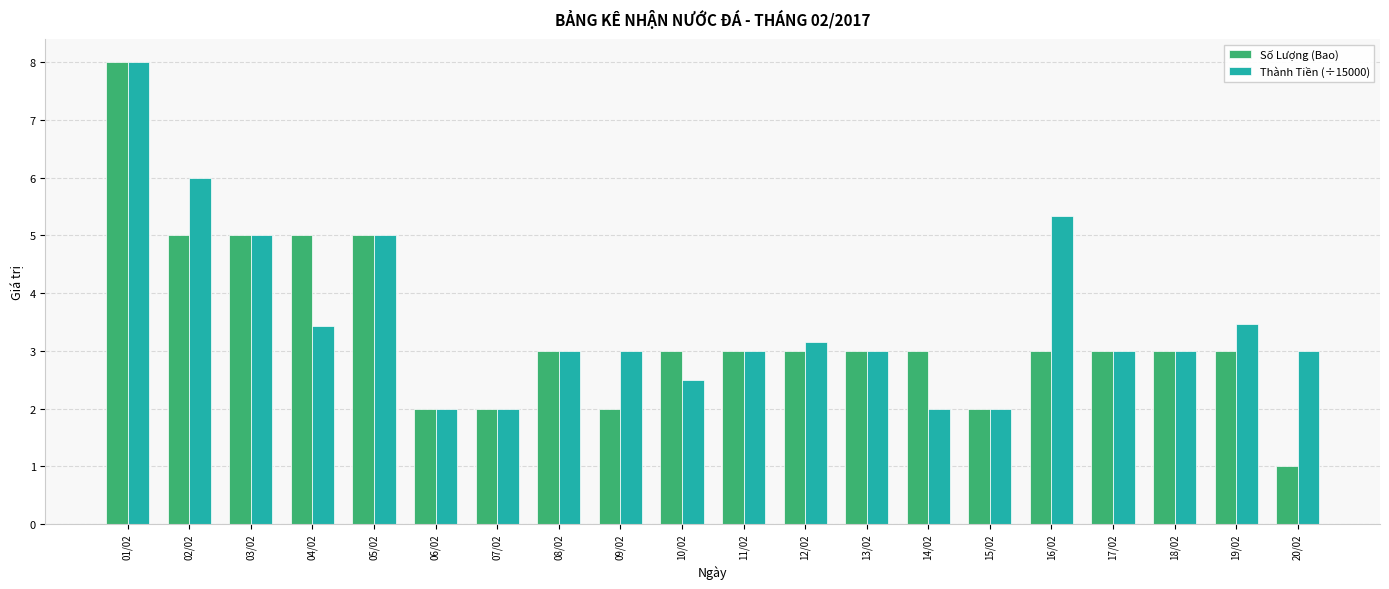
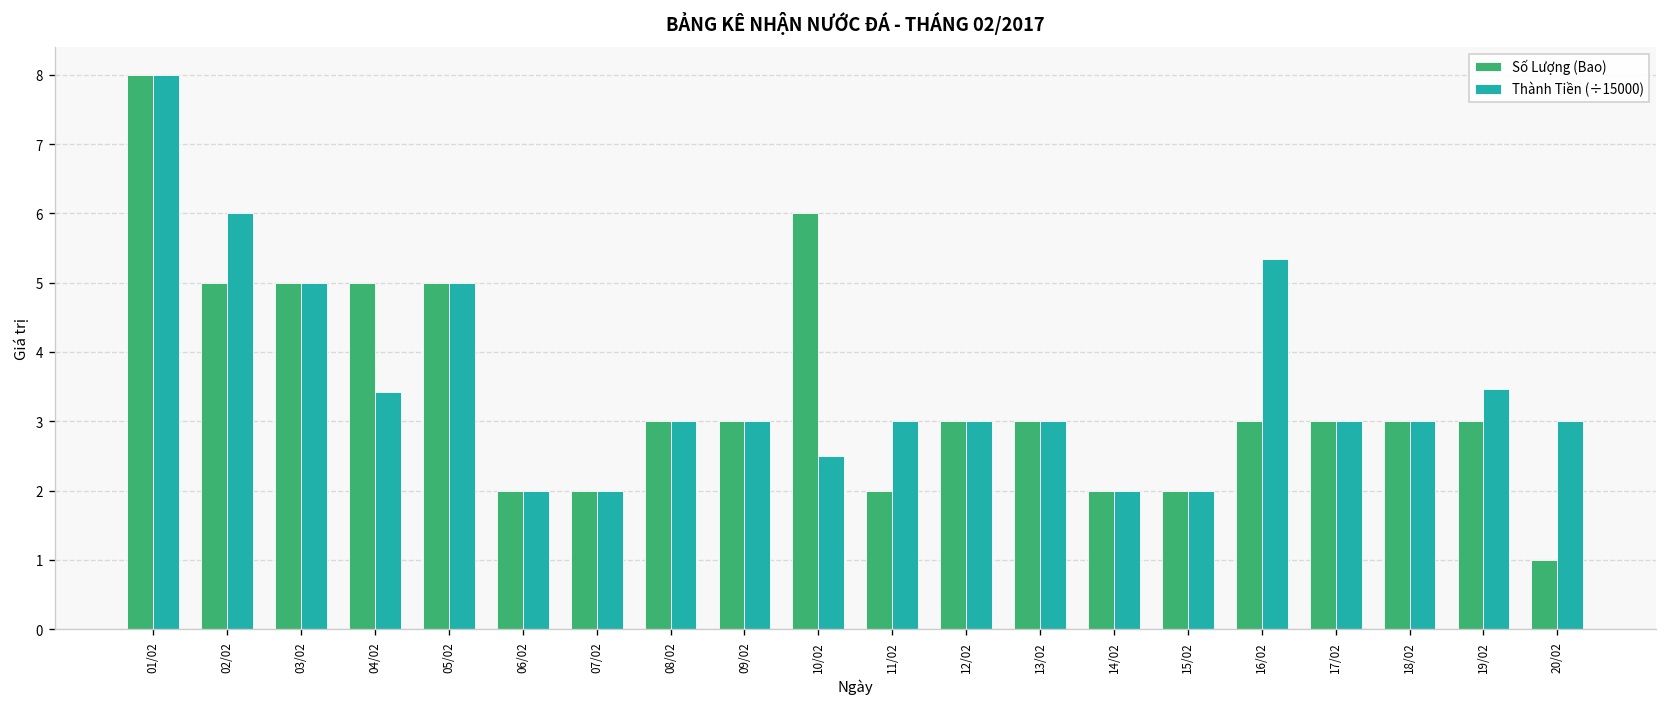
Số Lượng (Bao), 09/02: 2 -> 3
Số Lượng (Bao), 10/02: 3 -> 6
Số Lượng (Bao), 11/02: 3 -> 2
Thành Tiền (÷15000), 12/02: 3.2 -> 3.0
Số Lượng (Bao), 14/02: 3 -> 2
